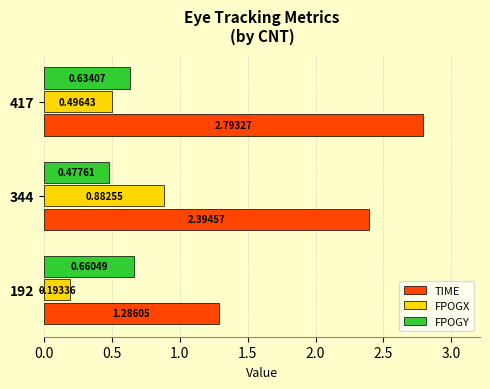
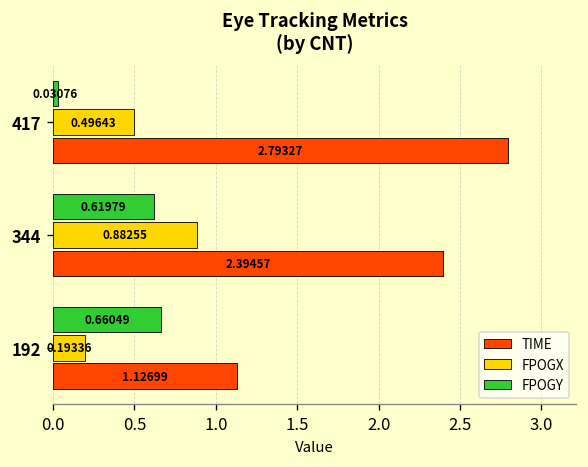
FPOGY, 417: 0.63407 -> 0.03076
FPOGY, 344: 0.47761 -> 0.61979
TIME, 192: 1.28605 -> 1.12699
